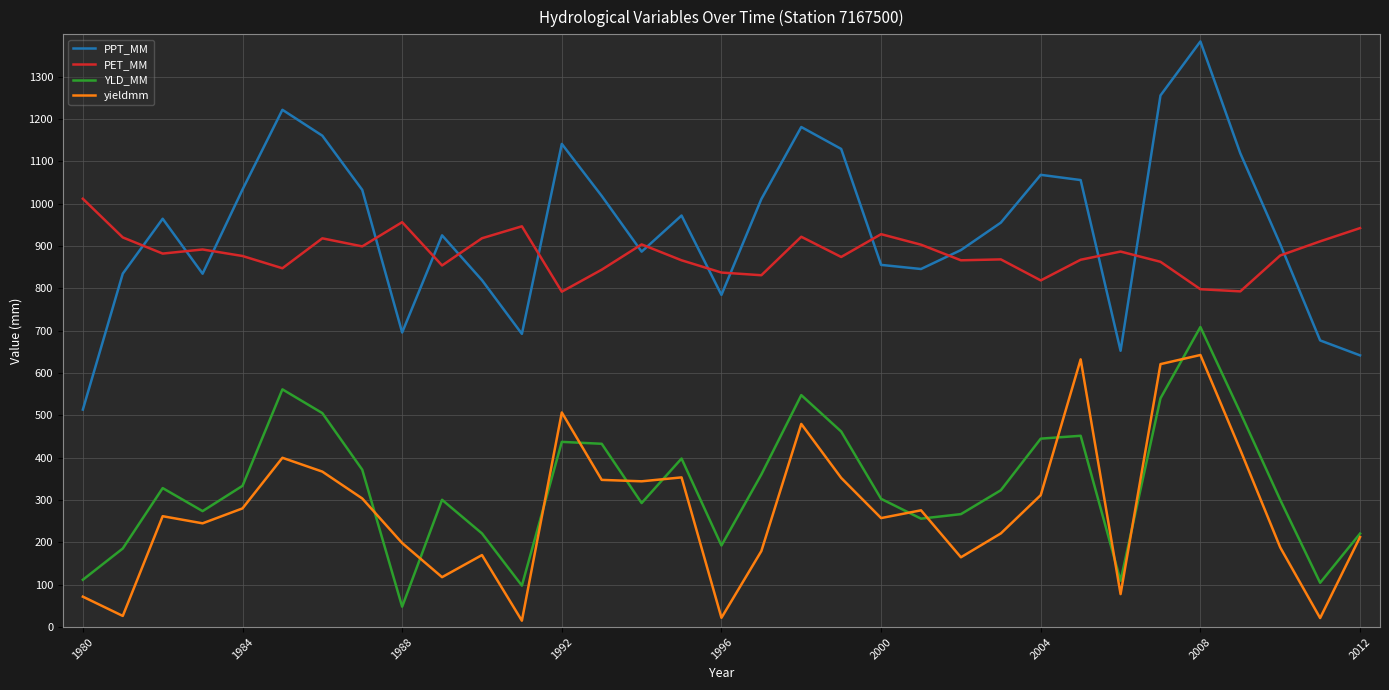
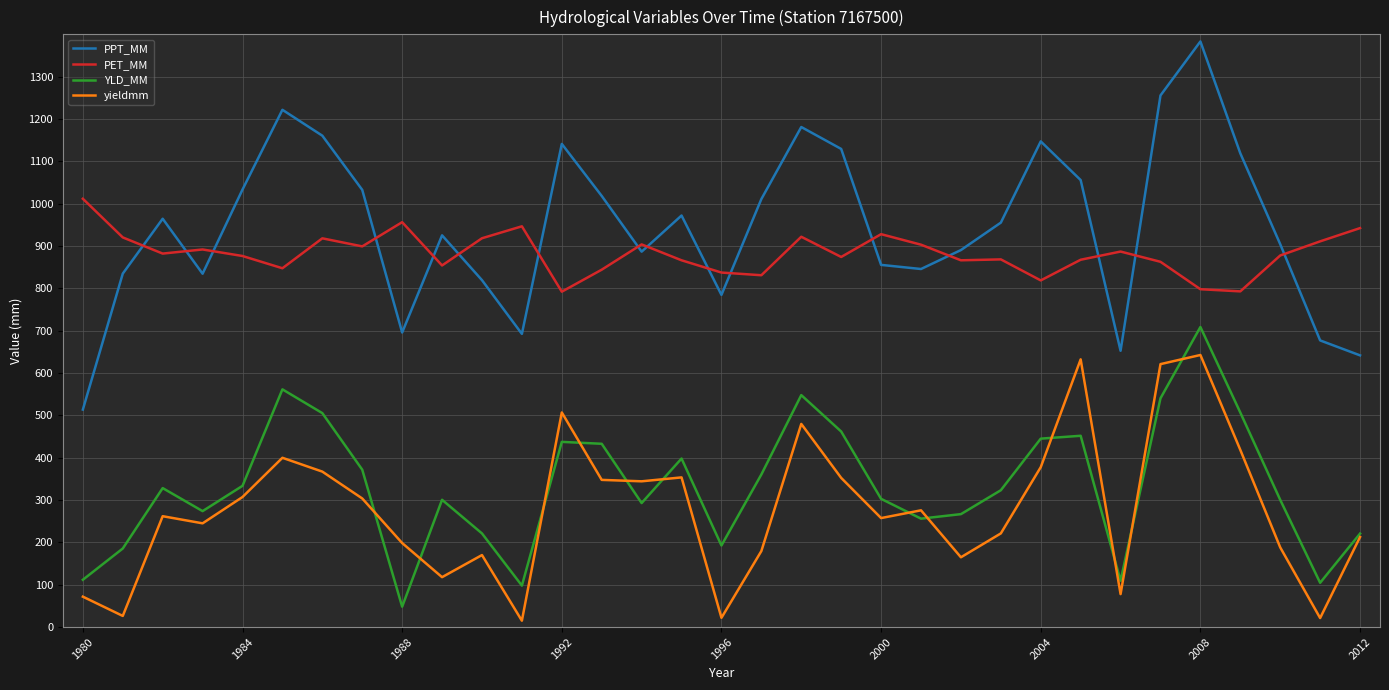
yieldmm, 1984: 280 -> 310
PPT_MM, 2004: 1070 -> 1150
yieldmm, 2004: 310 -> 380
